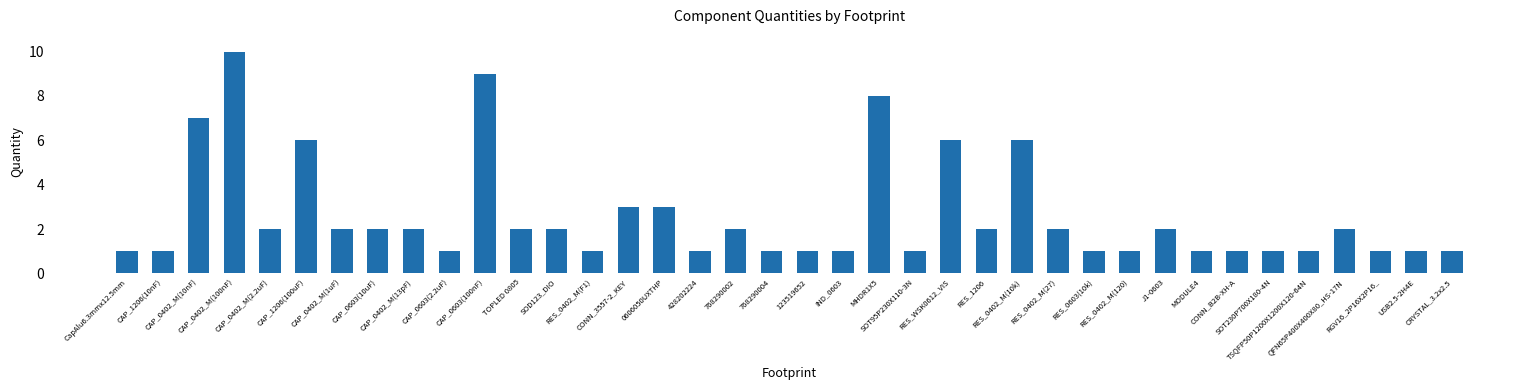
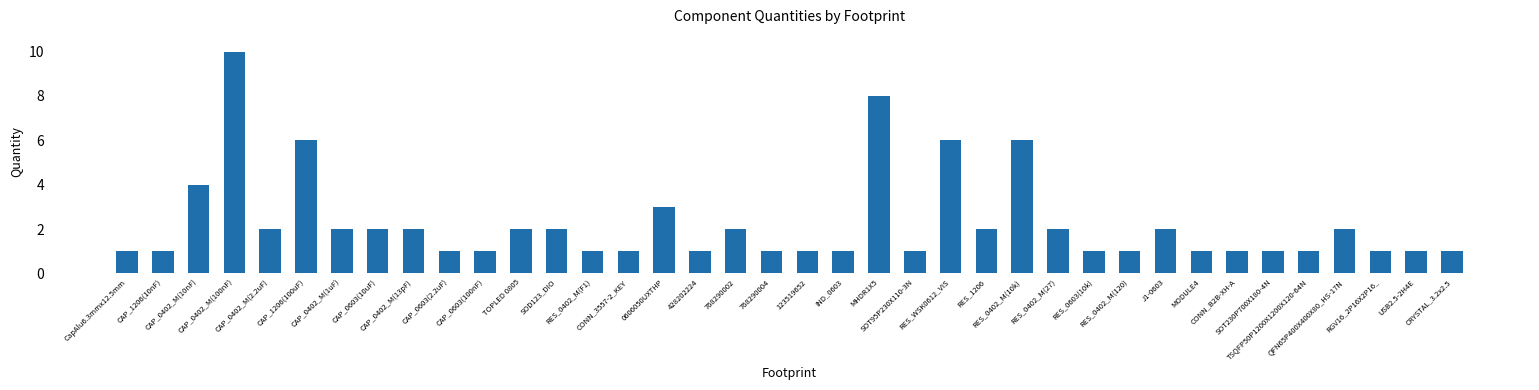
CAP_0402_M(10nF): 7 -> 4
CAP_0603(100nF): 9 -> 1
CONN_3557-2_KEY: 3 -> 1
